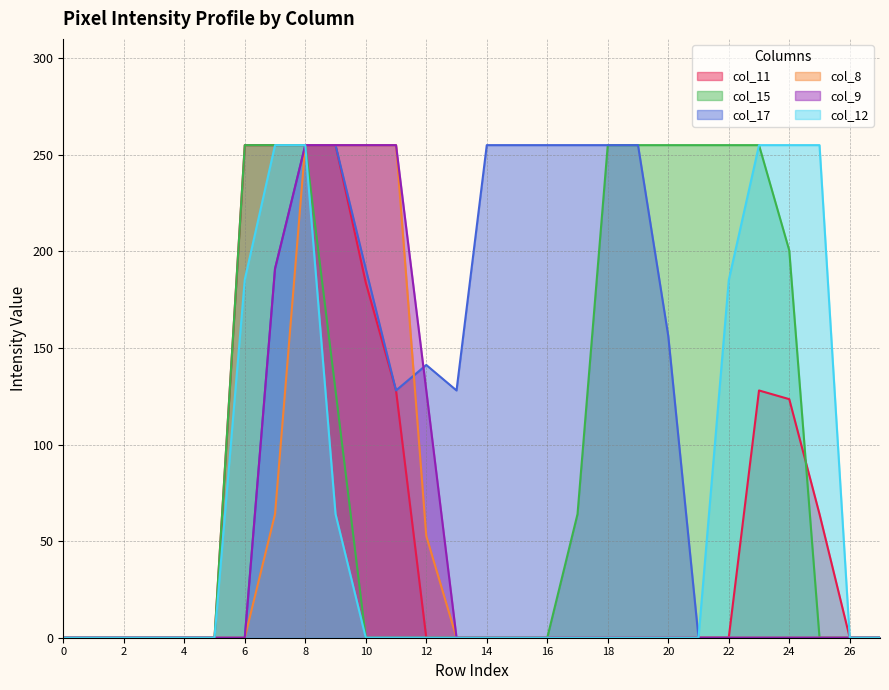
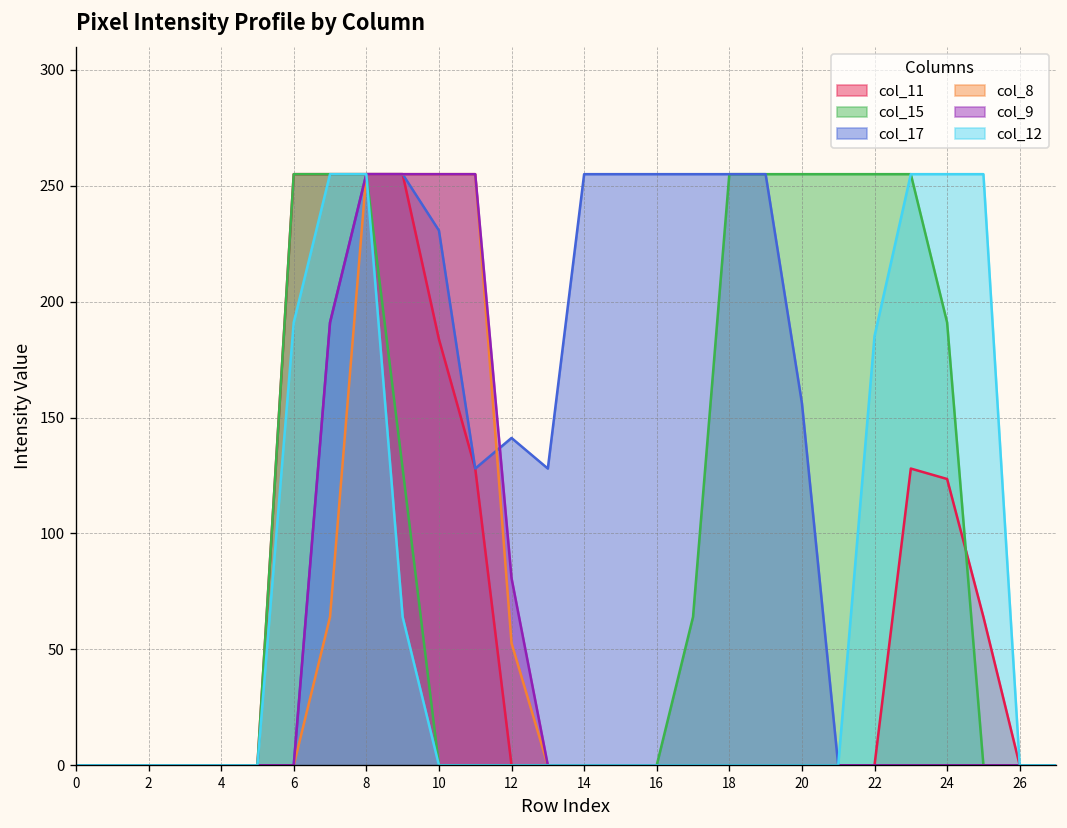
col_12, 6: 185 -> 191
col_17, 10: 191 -> 231
col_9, 12: 128 -> 81
col_15, 24: 201 -> 191
